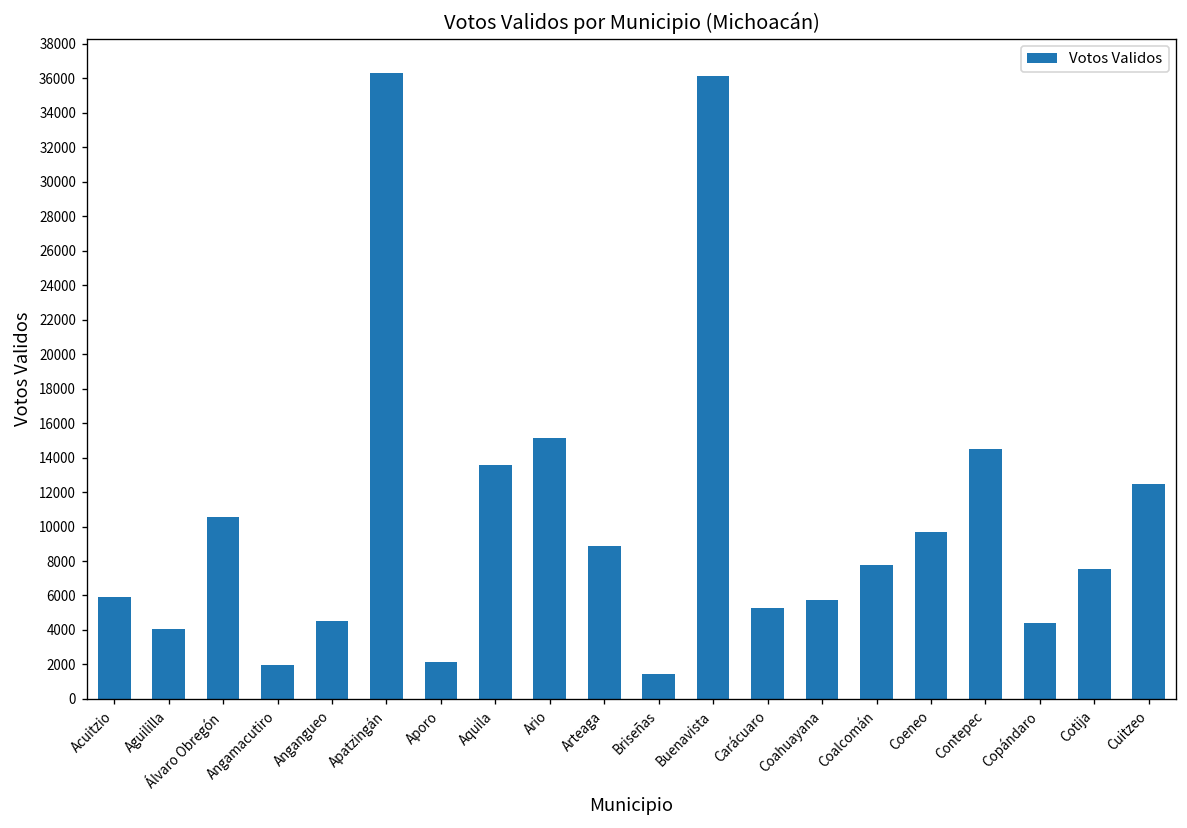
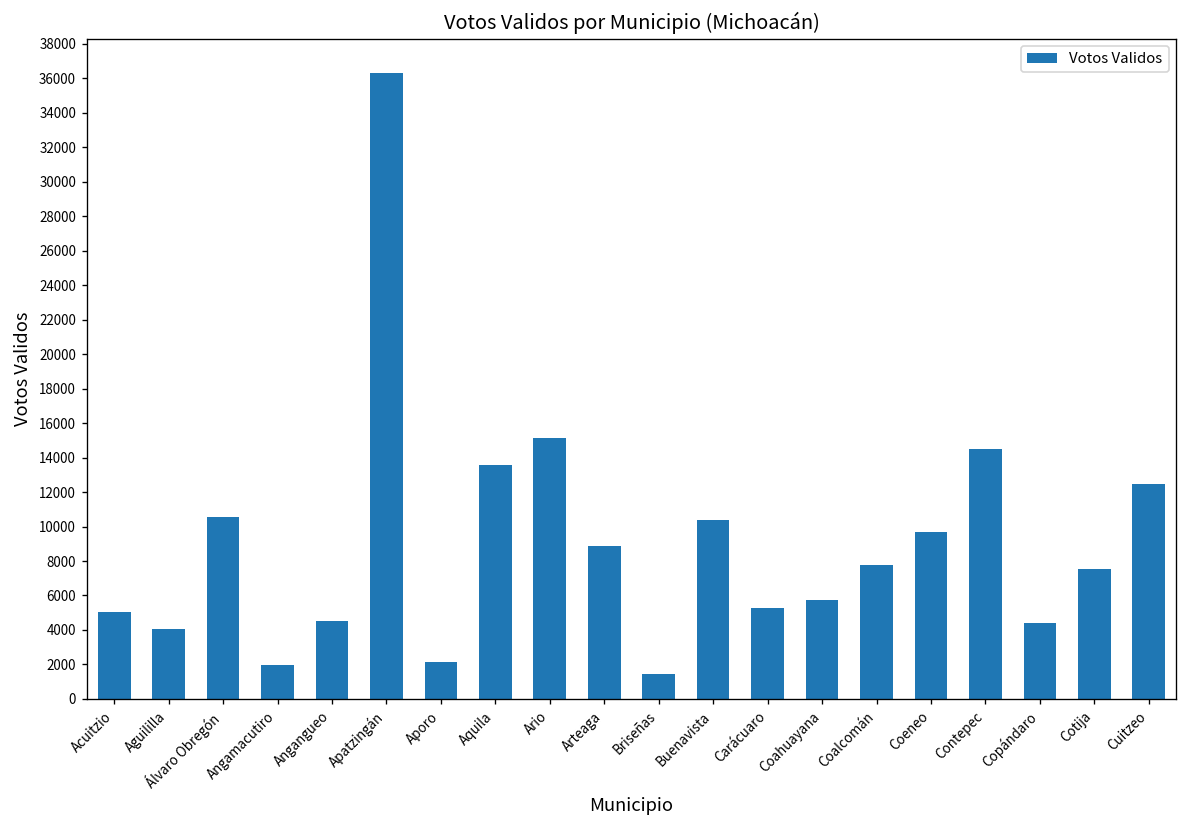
Acuitzio: 5900 -> 5100
Buenavista: 36100 -> 10400
